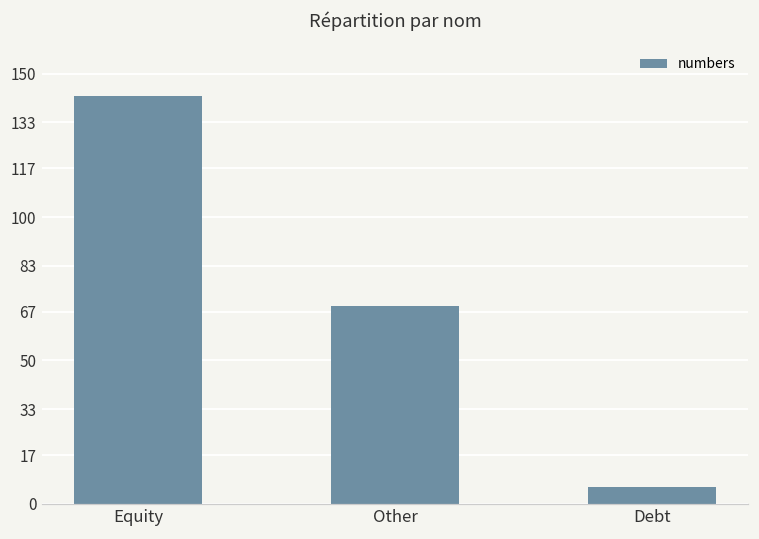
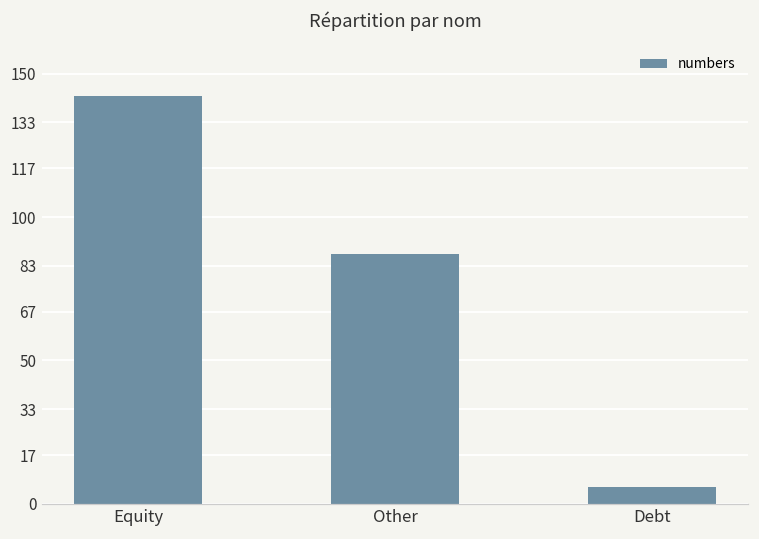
Other: 69 -> 87
